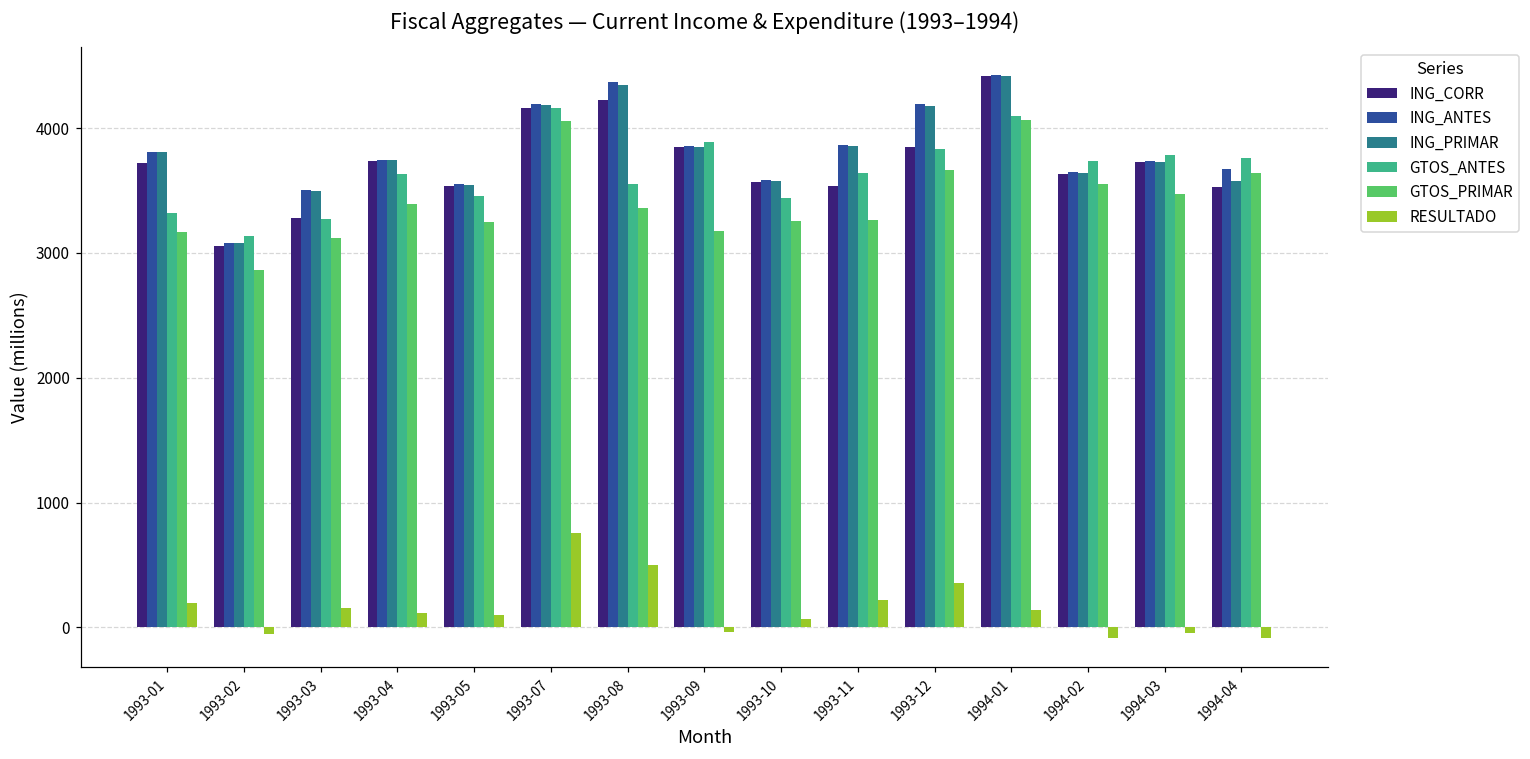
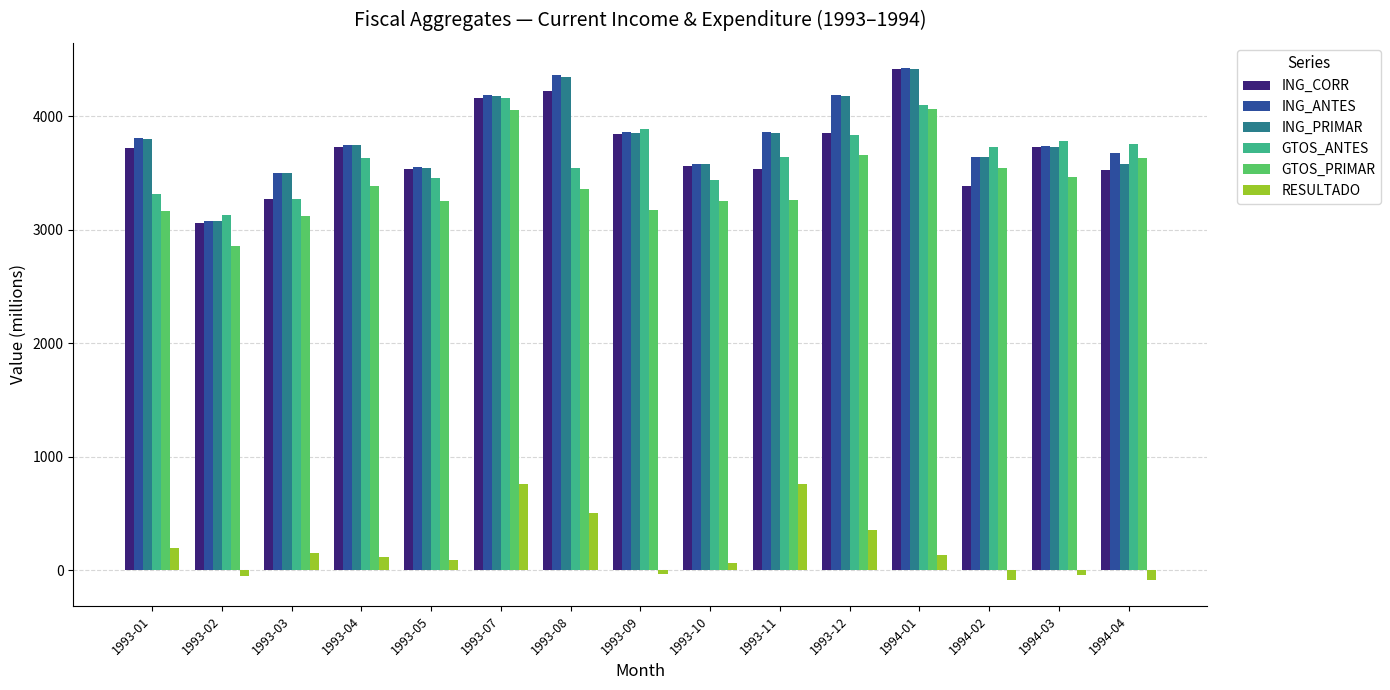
RESULTADO, 1993-11: 220 -> 760
ING_CORR, 1994-02: 3640 -> 3390
